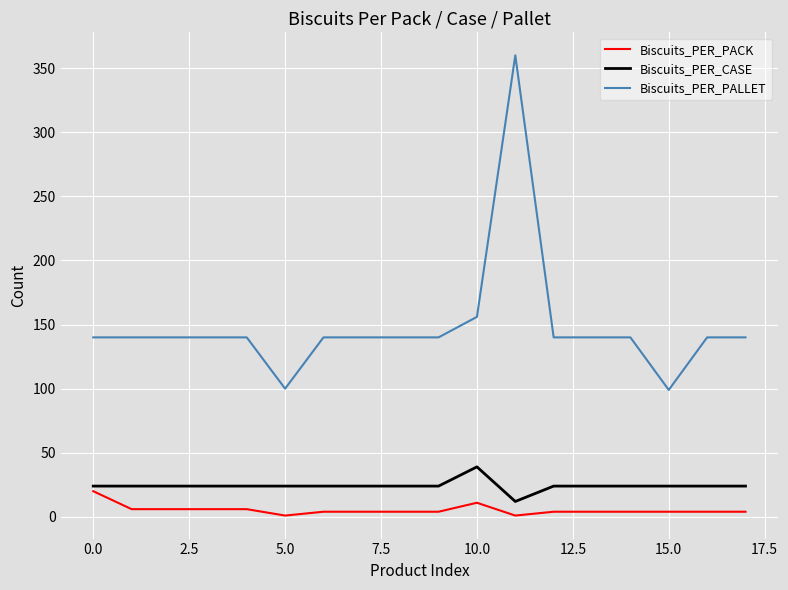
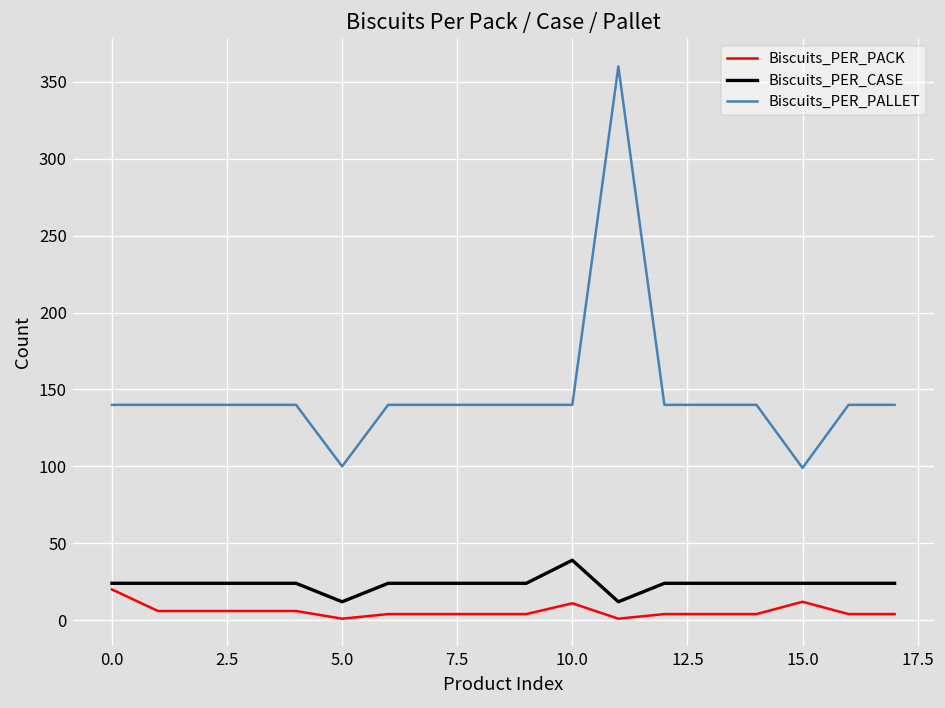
Biscuits_PER_CASE, 5.0: 24 -> 12
Biscuits_PER_PALLET, 10.0: 156 -> 140
Biscuits_PER_PACK, 15.0: 4 -> 12
